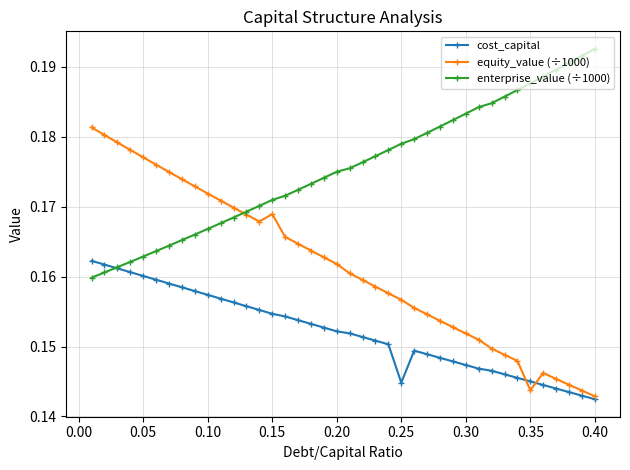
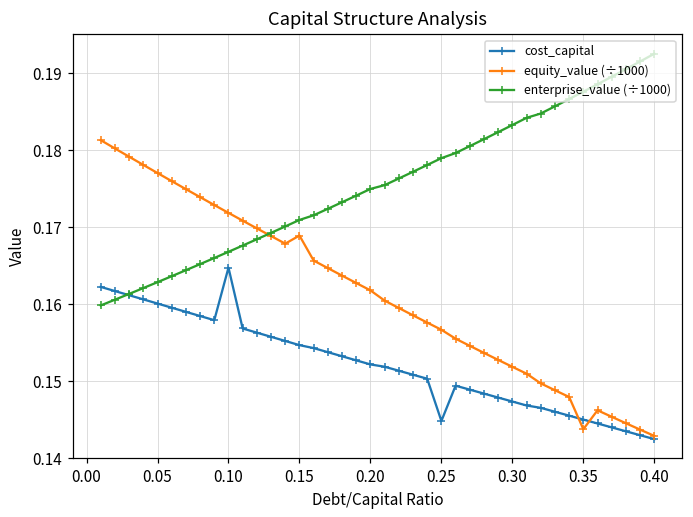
cost_capital, 0.10: 0.157 -> 0.165
